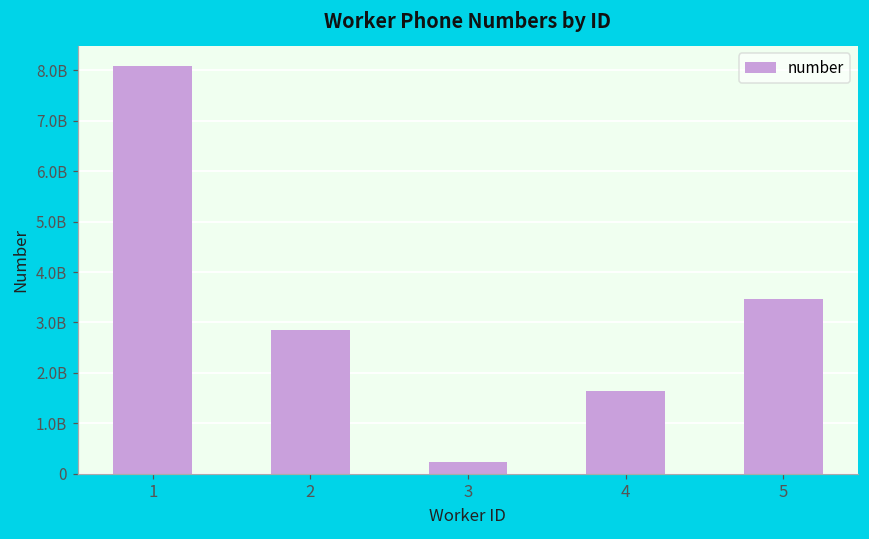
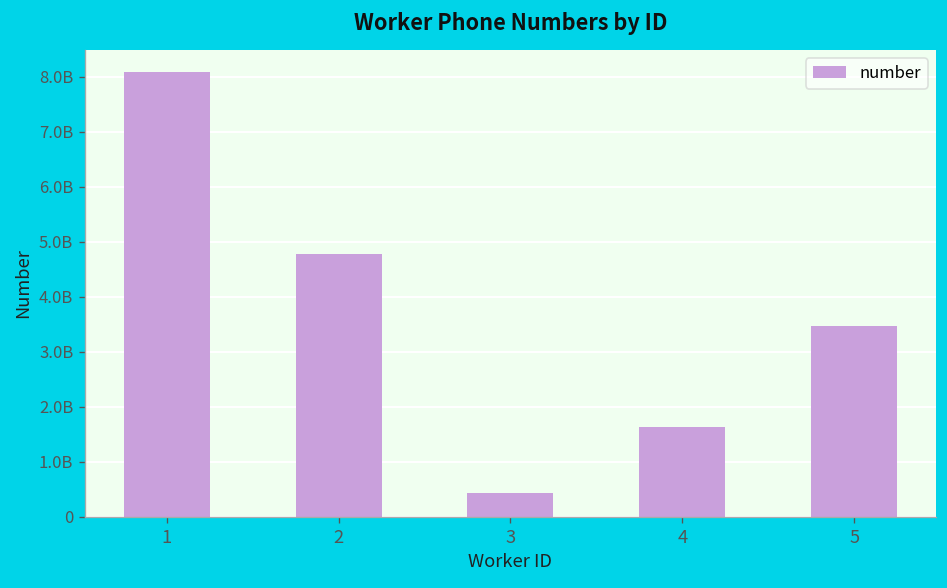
2: 2800000000 -> 4800000000
3: 200000000 -> 400000000
